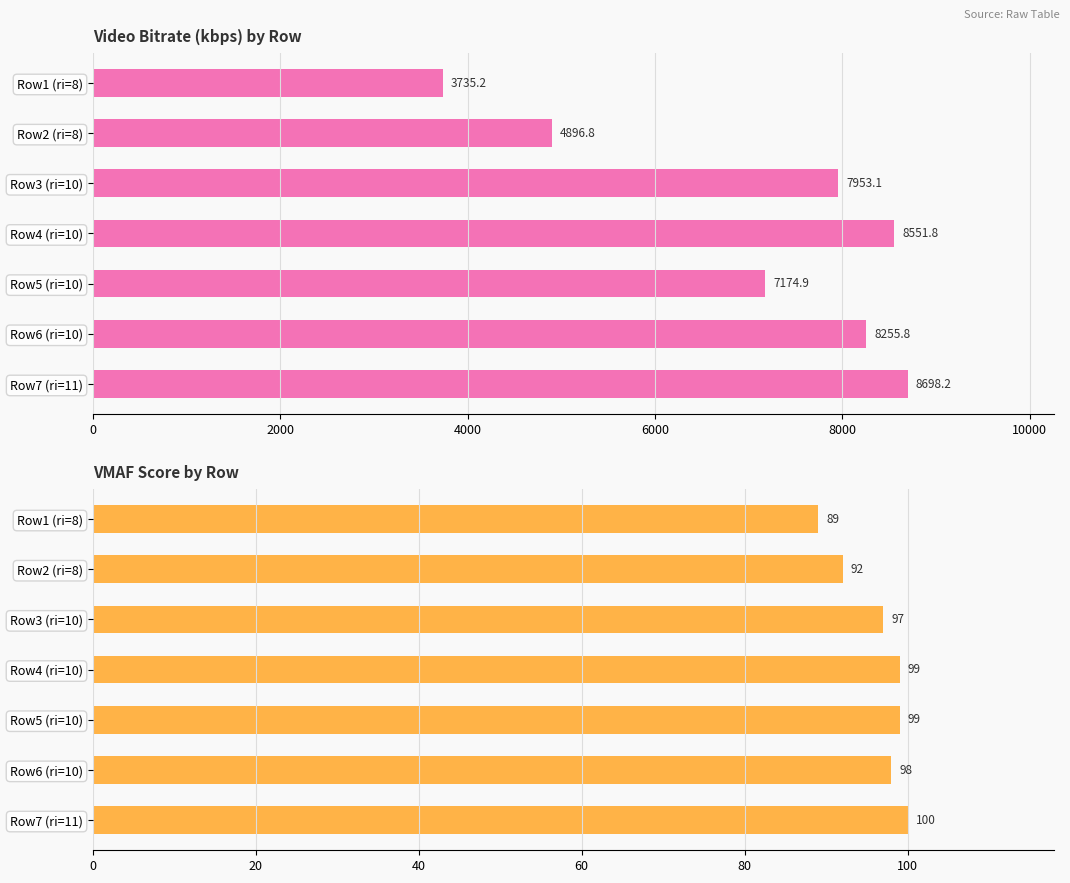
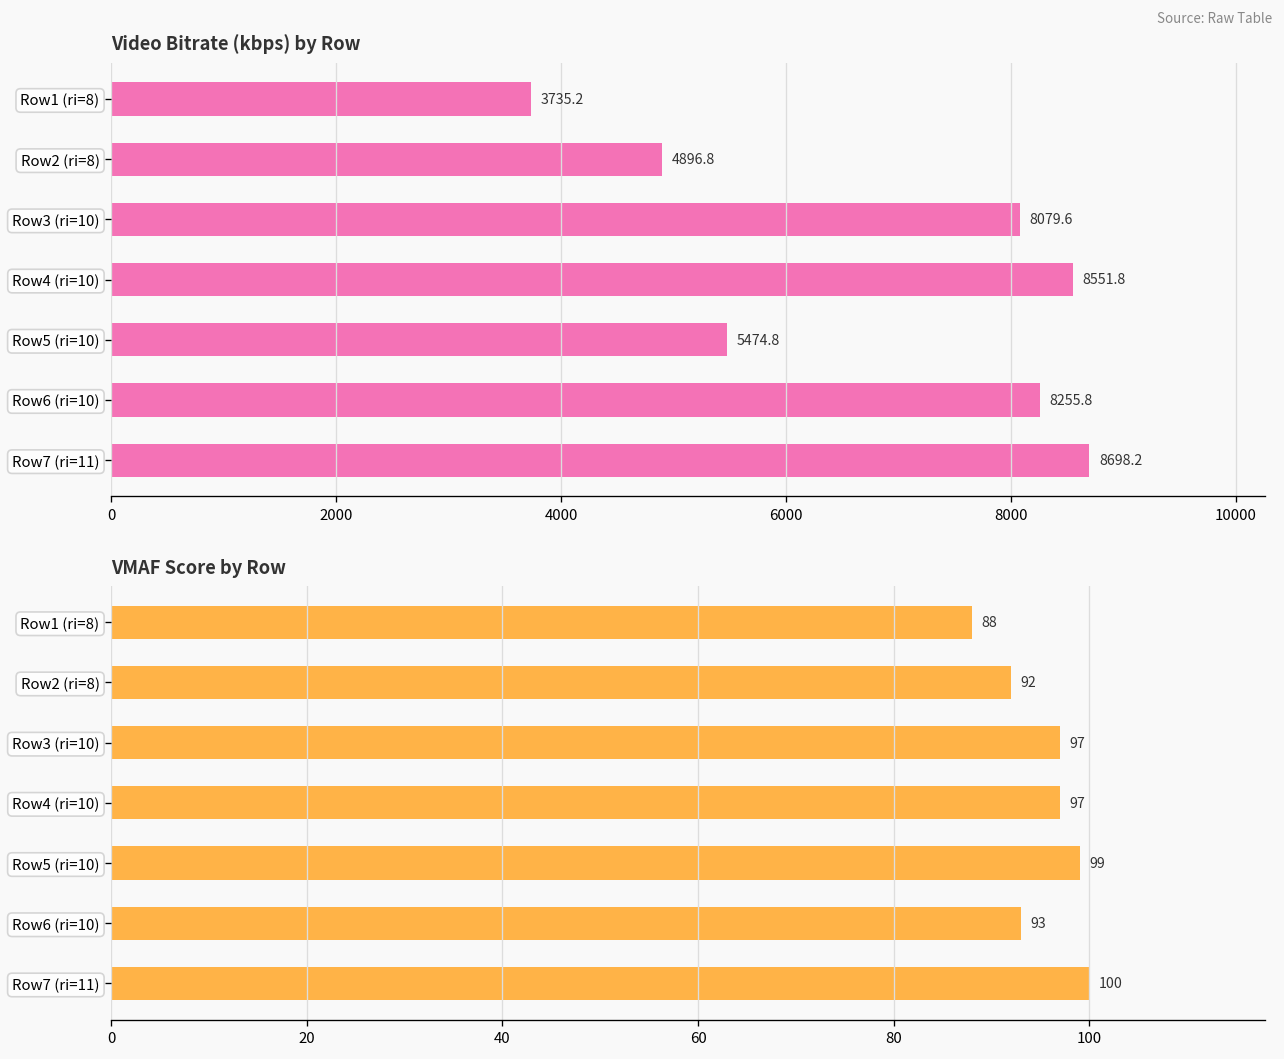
Video Bitrate (kbps) by Row, Row3 (ri=10): 7953.1 -> 8079.6
Video Bitrate (kbps) by Row, Row5 (ri=10): 7174.9 -> 5474.8
VMAF Score by Row, Row1 (ri=8): 89 -> 88
VMAF Score by Row, Row4 (ri=10): 99 -> 97
VMAF Score by Row, Row6 (ri=10): 98 -> 93
